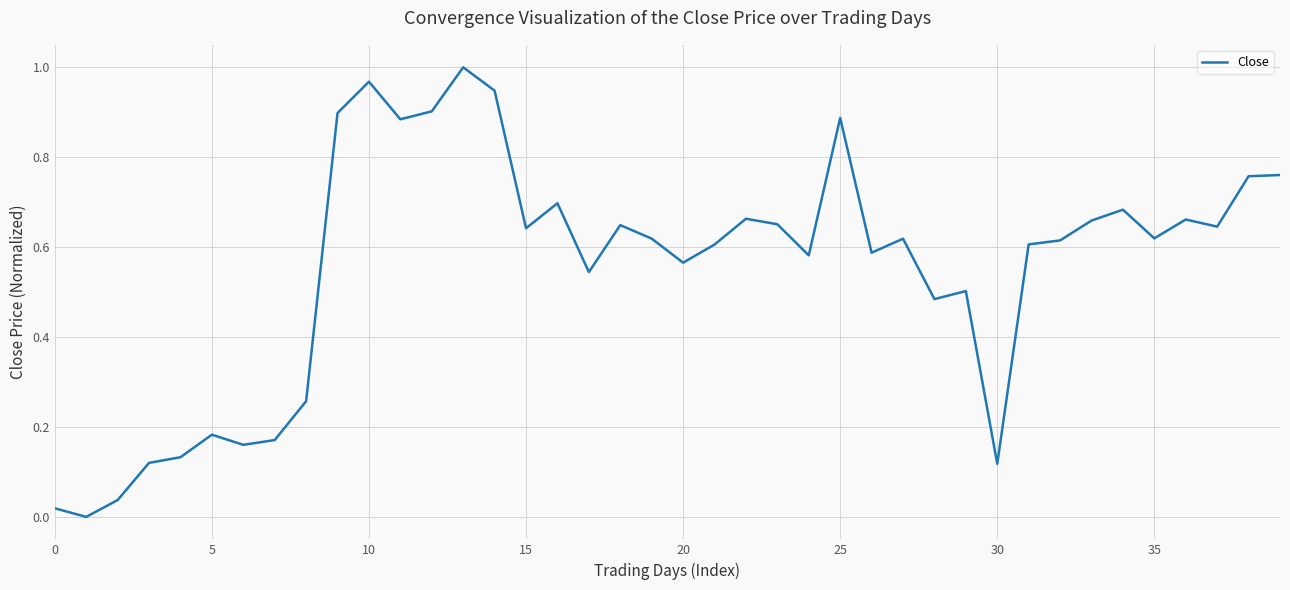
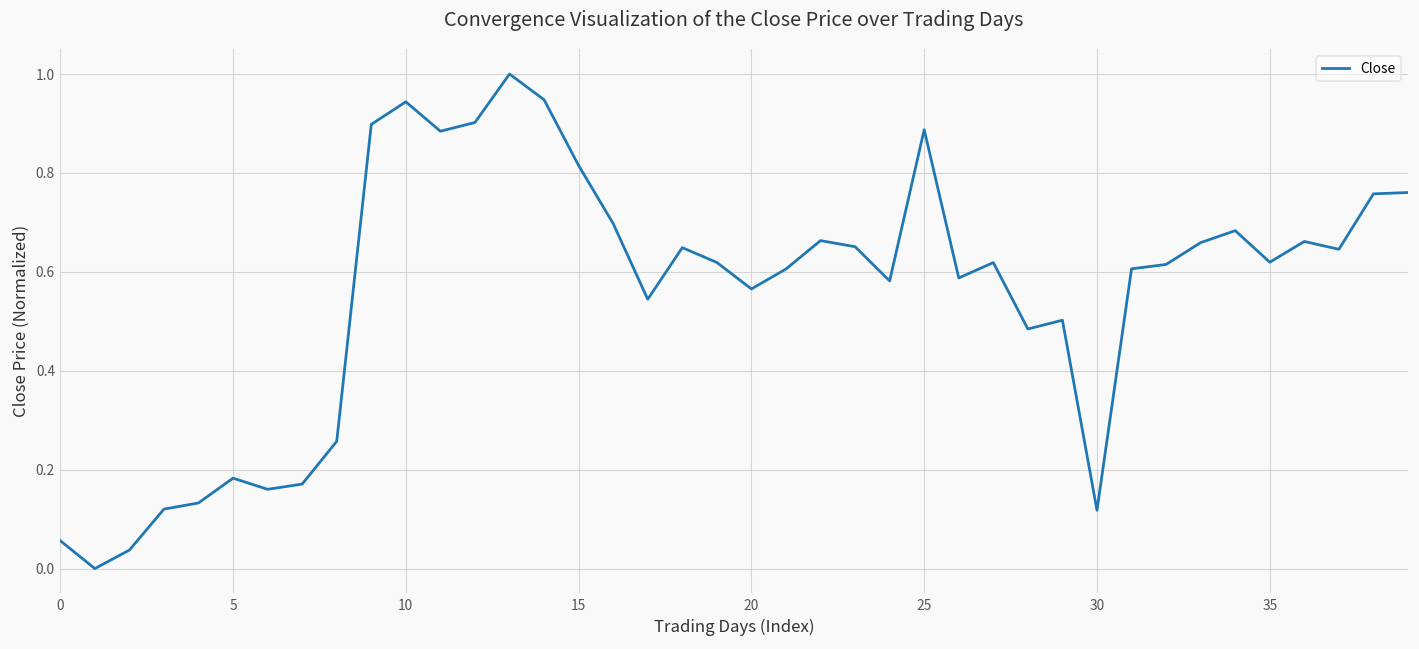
0: 0.02 -> 0.06
10: 0.97 -> 0.94
15: 0.64 -> 0.82
